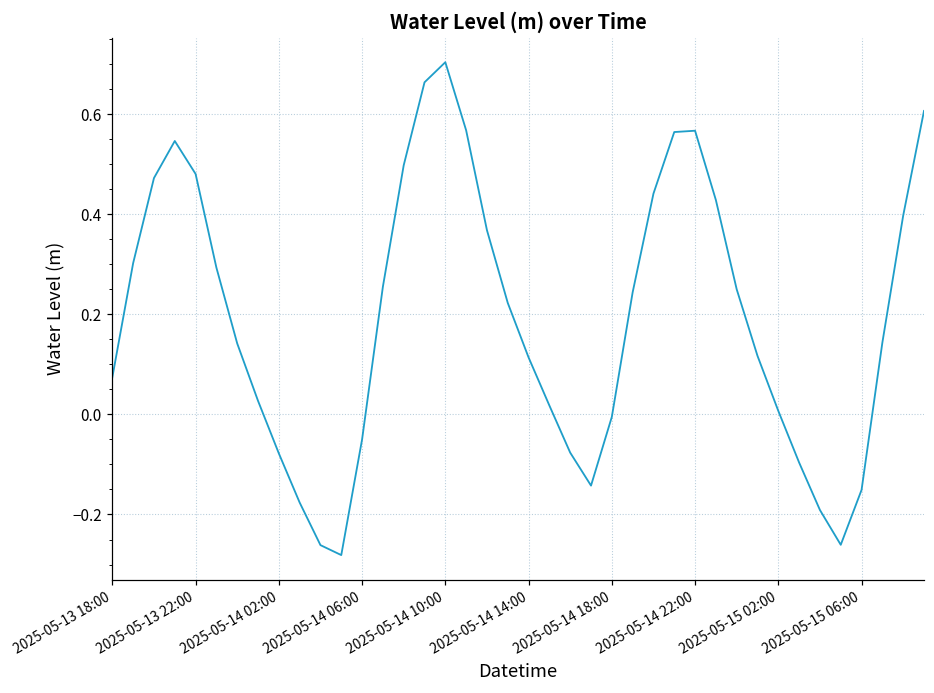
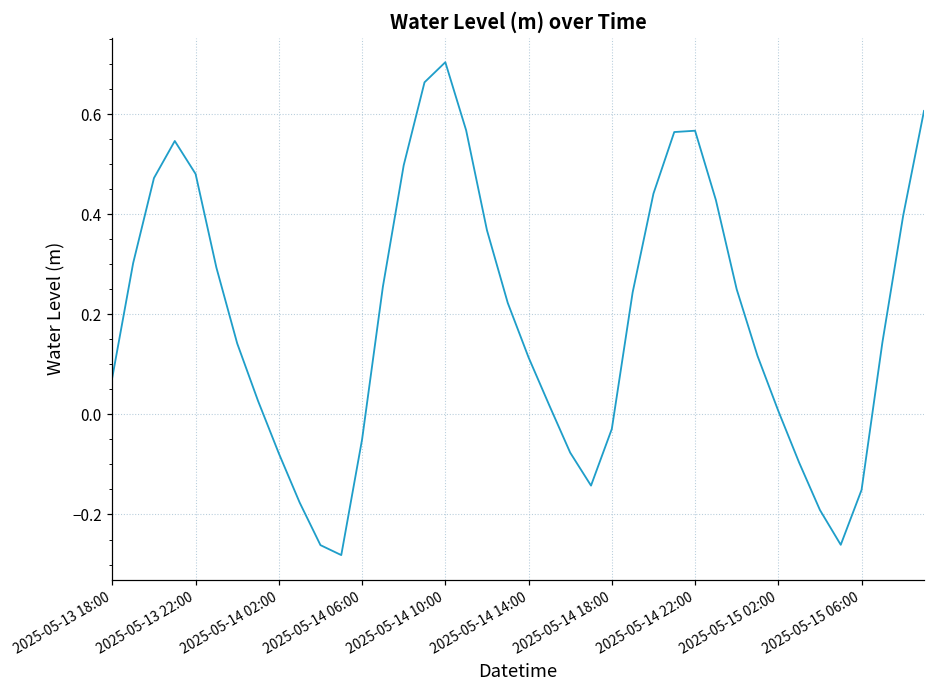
2025-05-14 18:00: -0.01 -> -0.03
